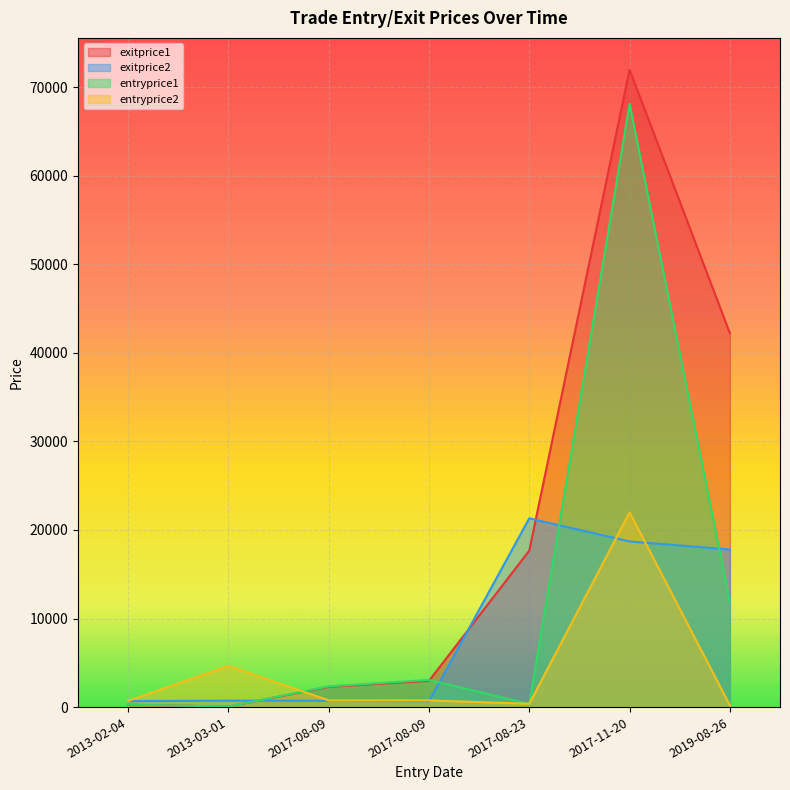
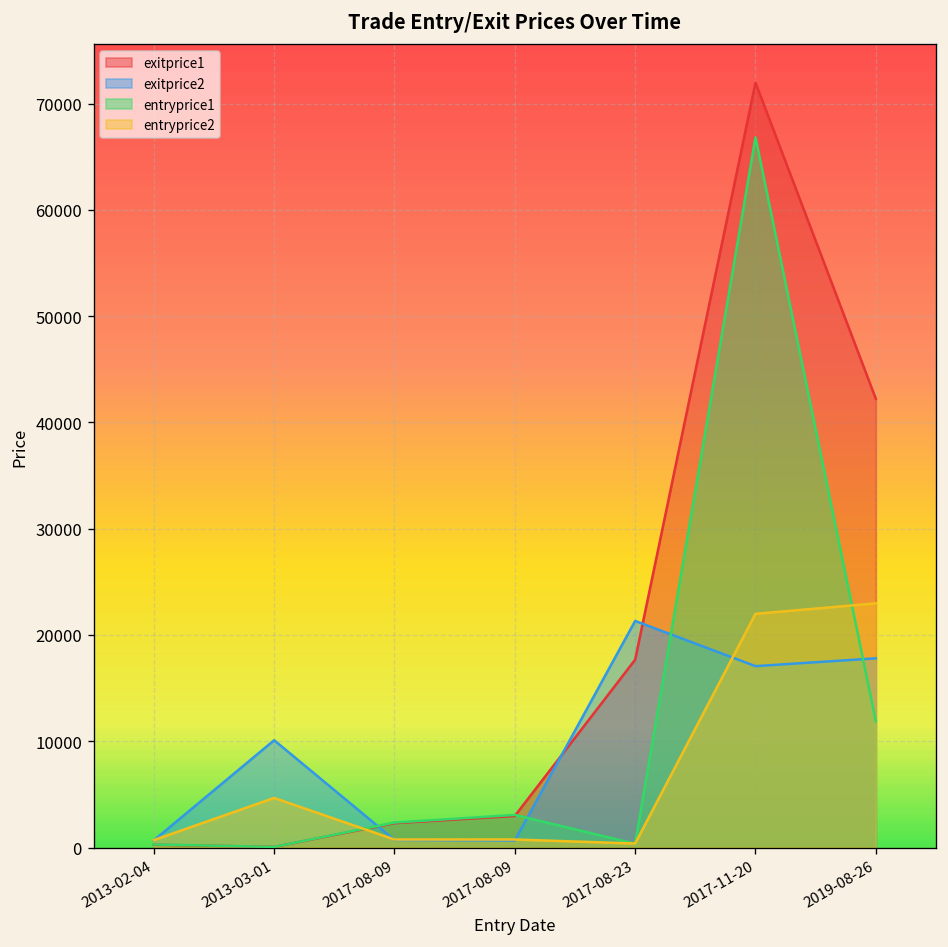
exitprice2, 2013-03-01: 1000 -> 10000
exitprice2, 2017-11-20: 19000 -> 17000
entryprice1, 2017-11-20: 68000 -> 67000
entryprice2, 2019-08-26: 0 -> 23000
